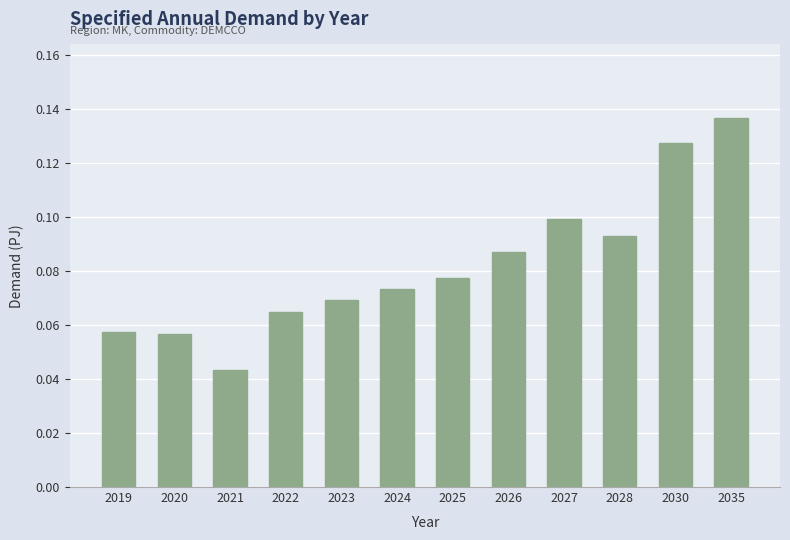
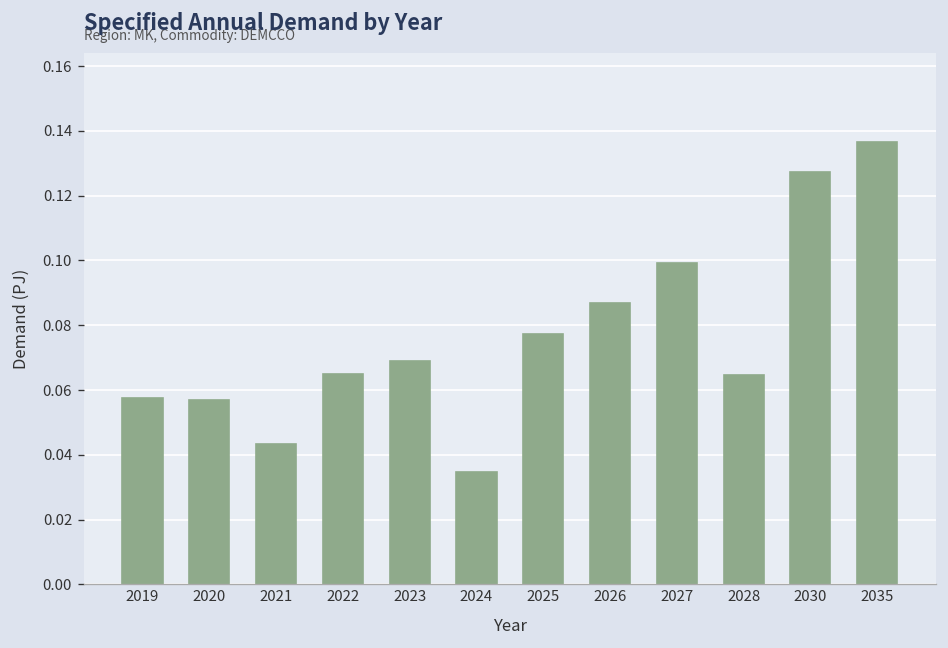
2024: 0.073 -> 0.035
2028: 0.093 -> 0.065
